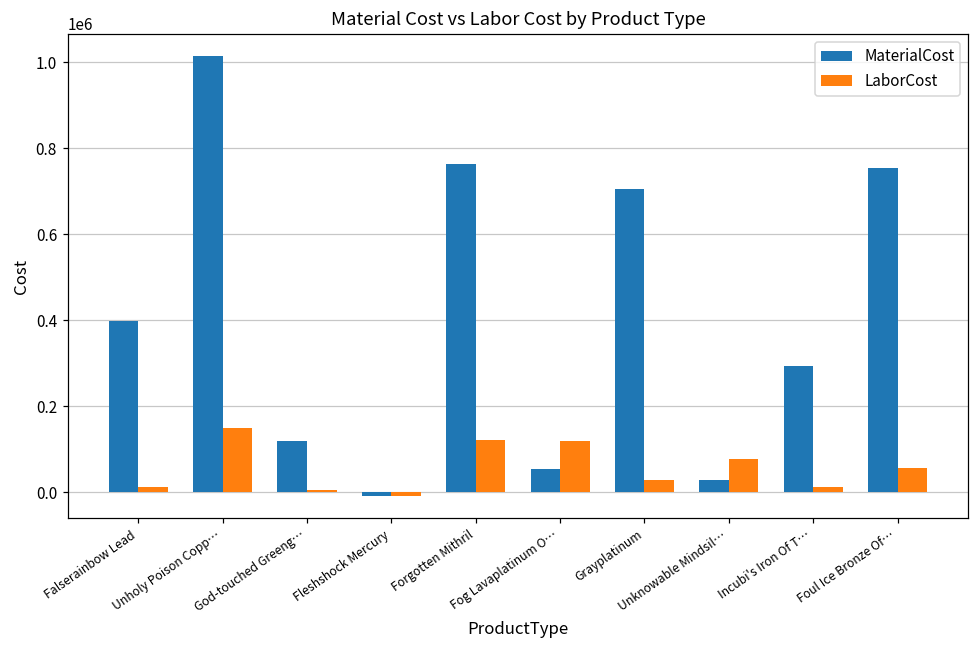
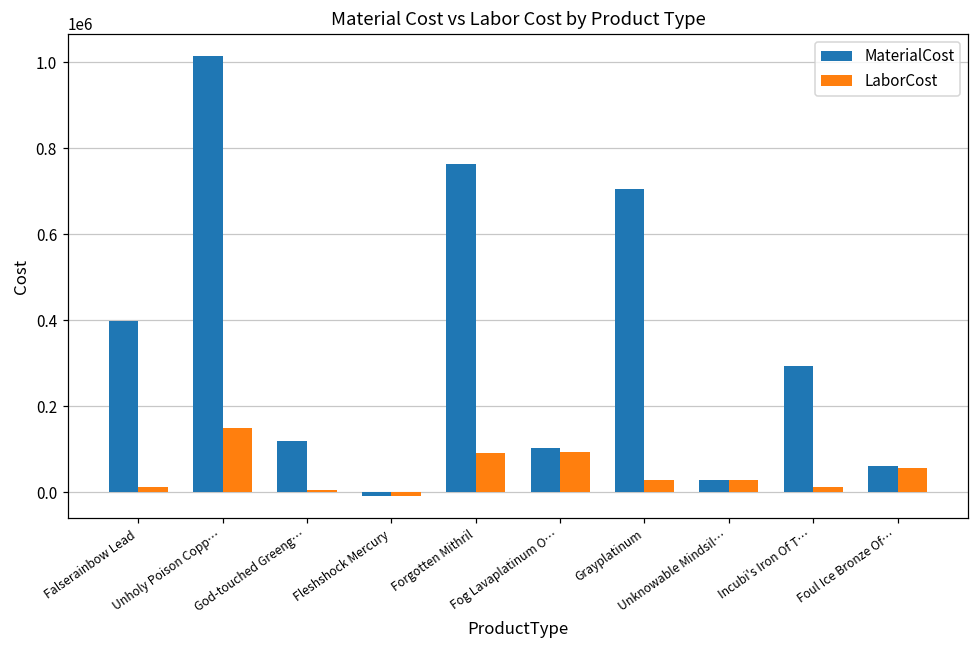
LaborCost, Forgotten Mithril: 120000 -> 90000
MaterialCost, Fog Lavaplatinum O…: 50000 -> 100000
LaborCost, Fog Lavaplatinum O…: 120000 -> 90000
LaborCost, Unknowable Mindsil…: 80000 -> 30000
MaterialCost, Foul Ice Bronze Of…: 750000 -> 60000
